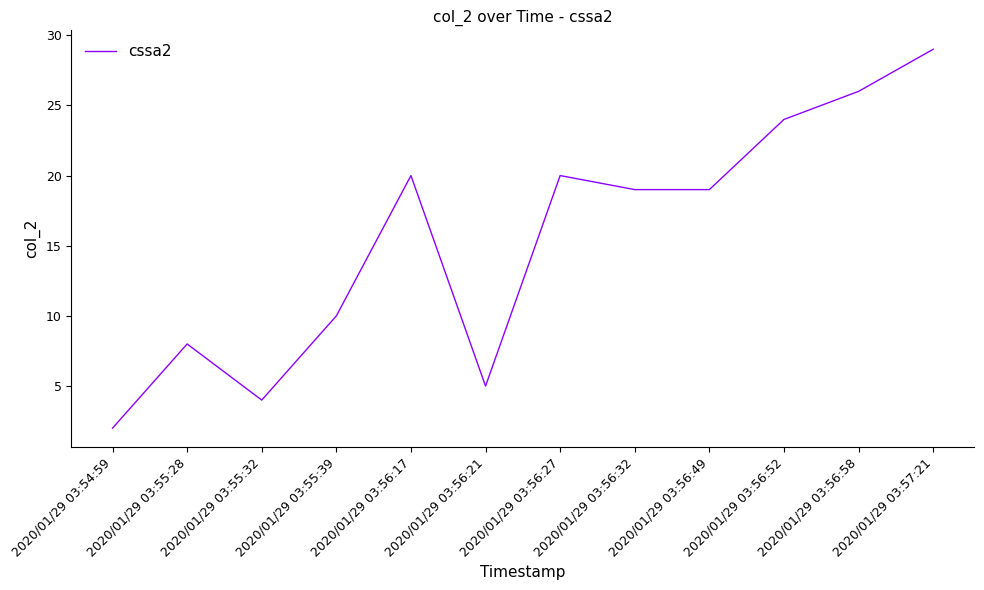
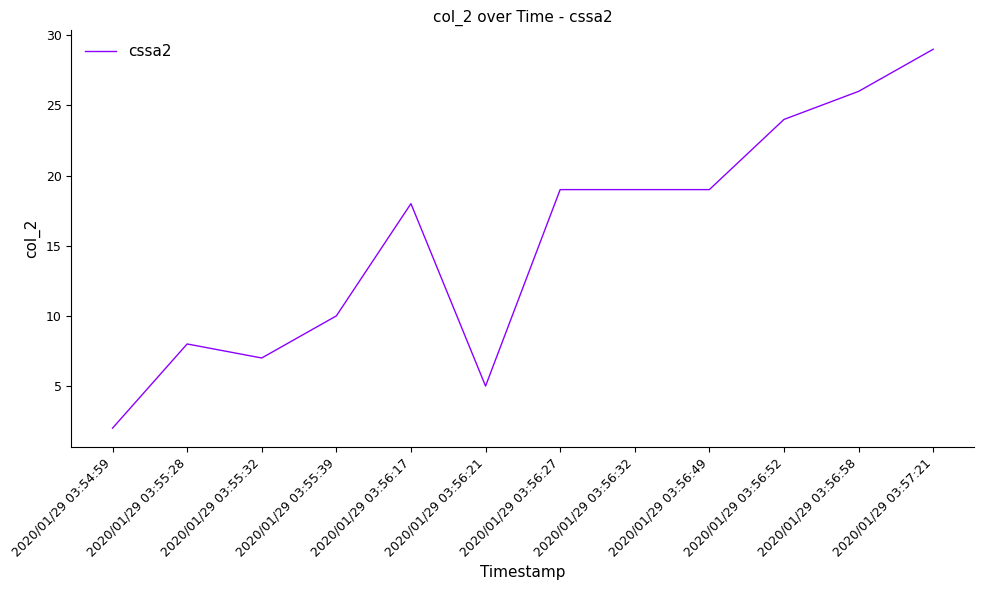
2020/01/29 03:55:32: 4 -> 7
2020/01/29 03:56:17: 20 -> 18
2020/01/29 03:56:27: 20 -> 19
